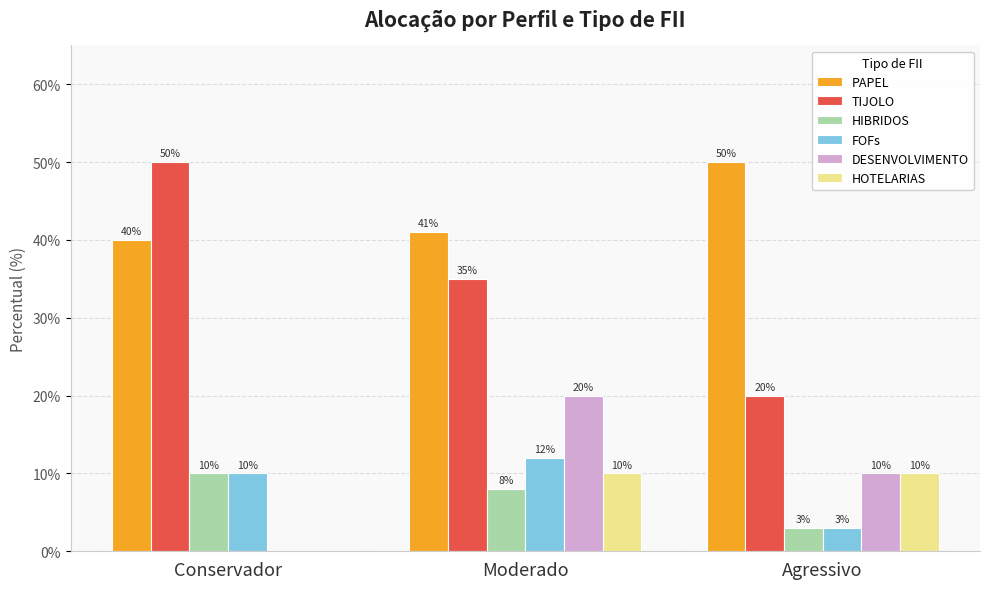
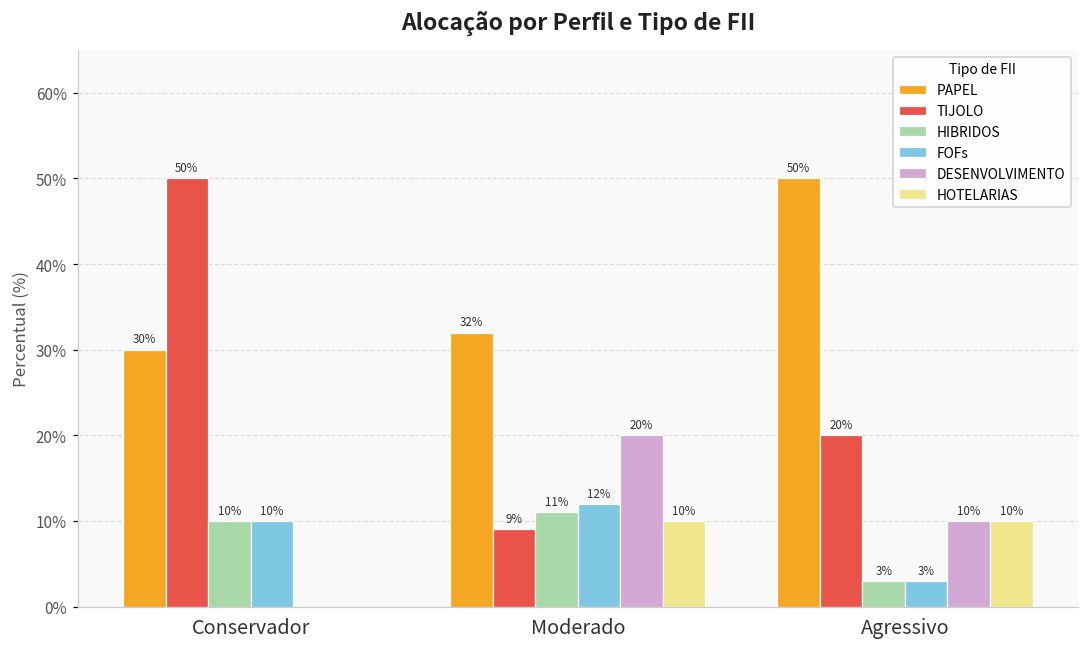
PAPEL, Conservador: 40% -> 30%
PAPEL, Moderado: 41% -> 32%
TIJOLO, Moderado: 35% -> 9%
HIBRIDOS, Moderado: 8% -> 11%
